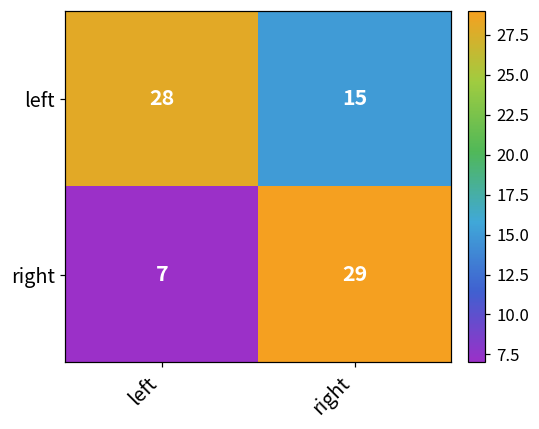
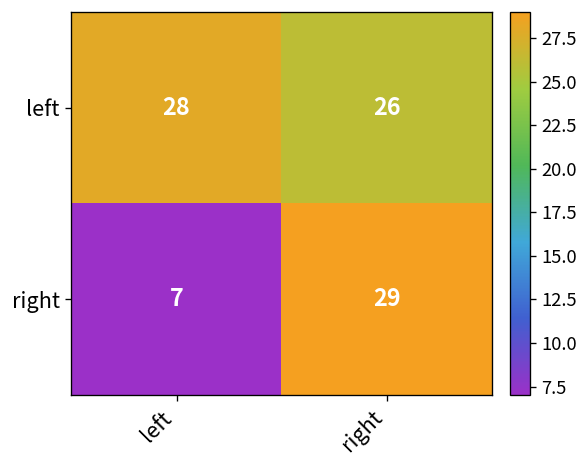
left, right: 15 -> 26
